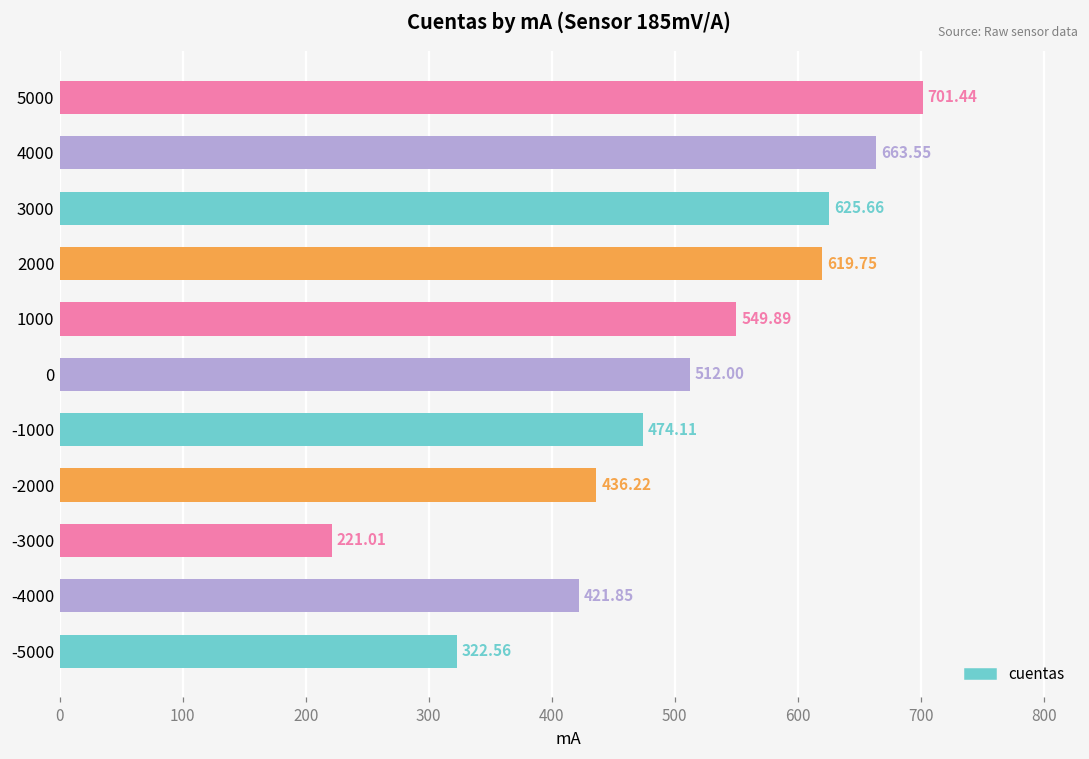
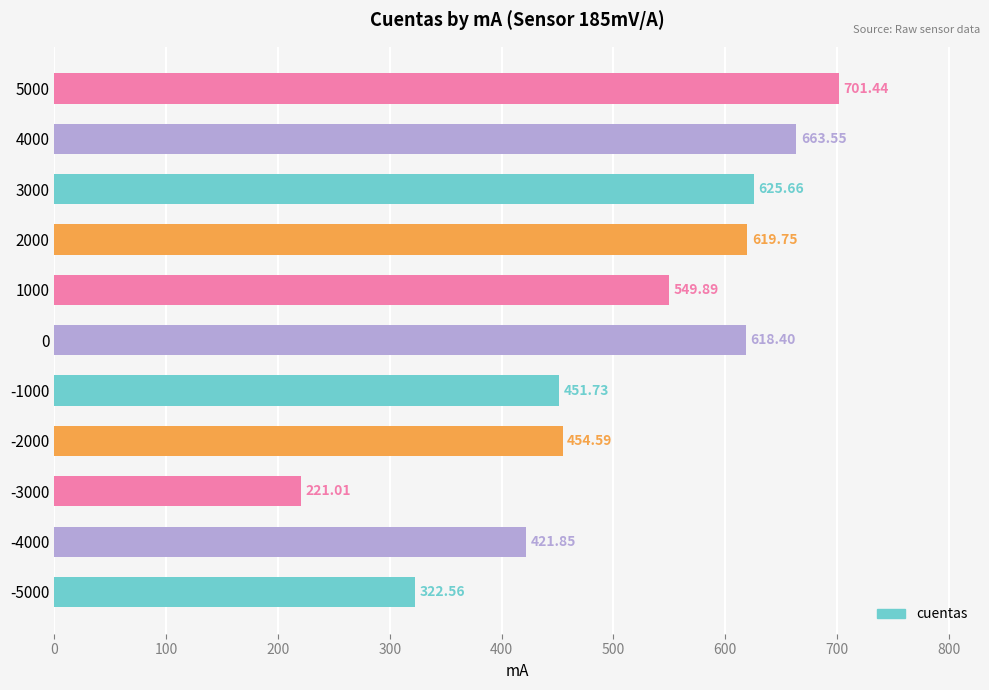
0: 512.00 -> 618.40
-1000: 474.11 -> 451.73
-2000: 436.22 -> 454.59
